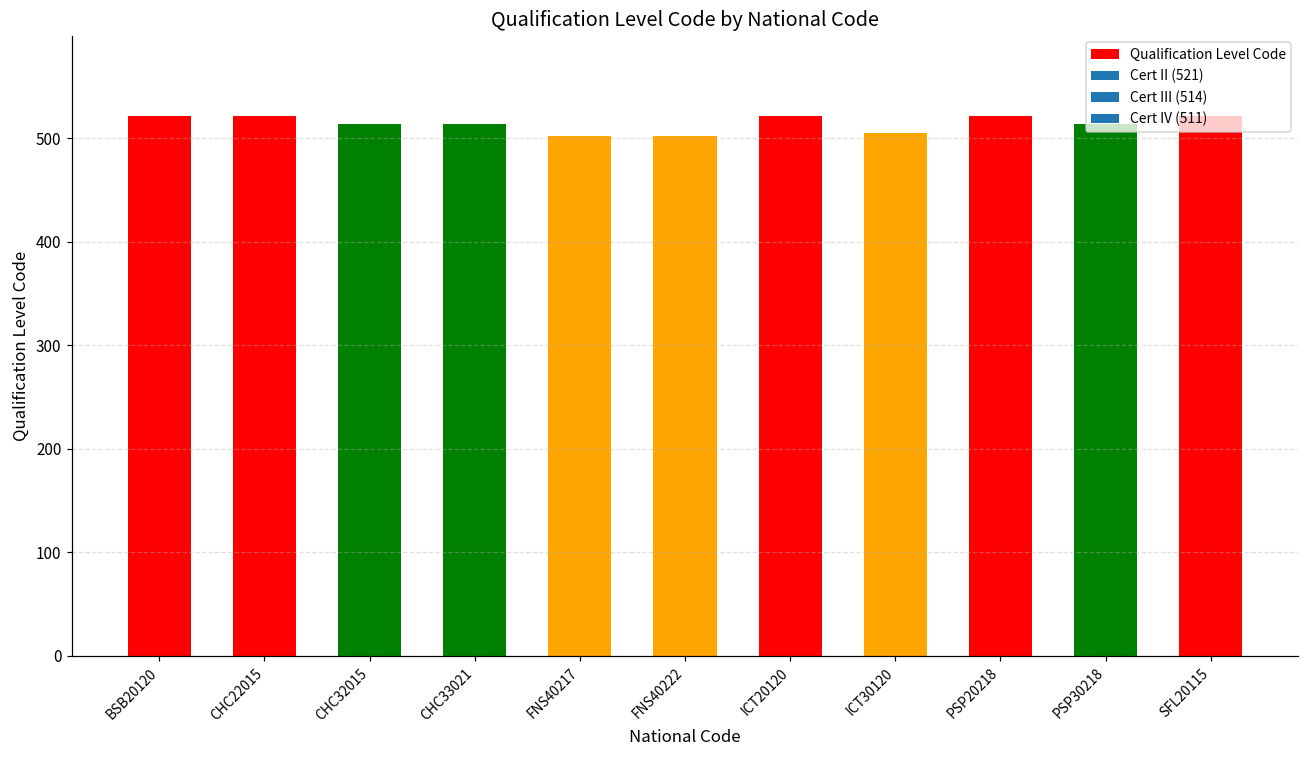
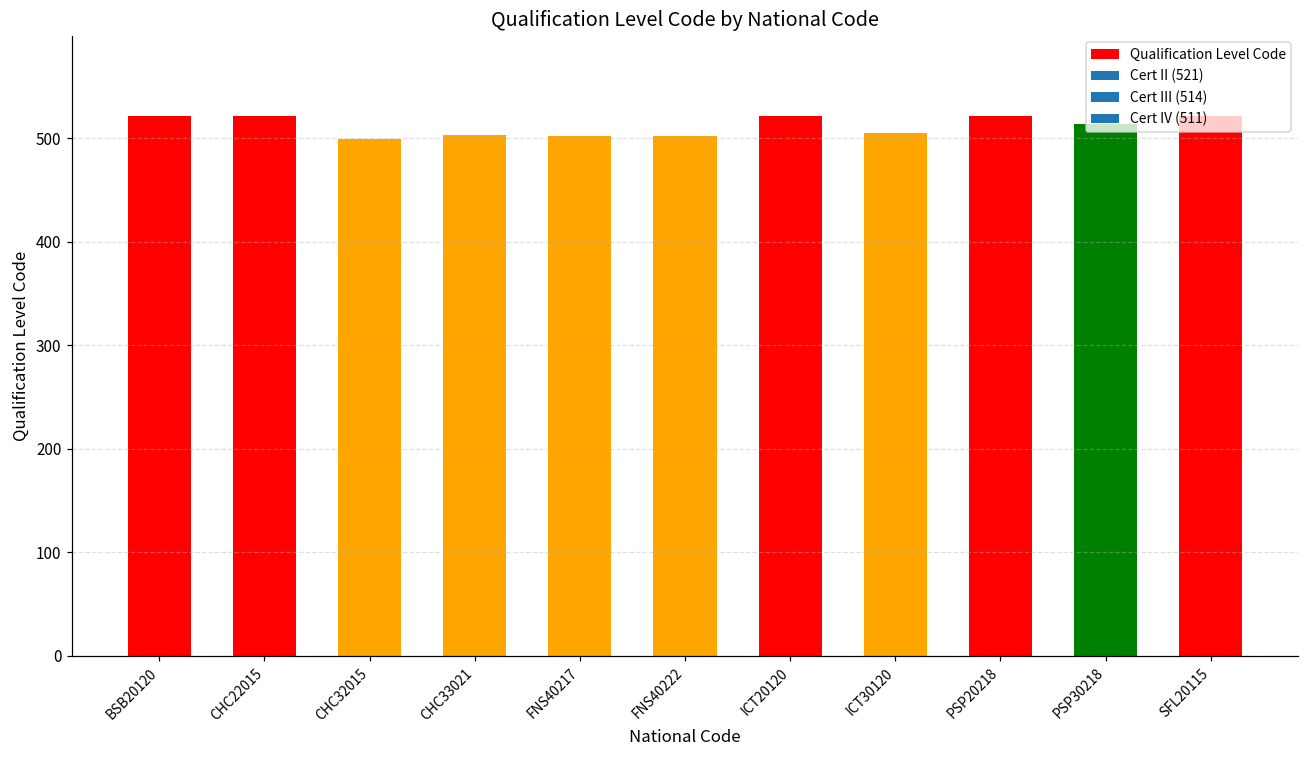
CHC32015: 510 -> 500
CHC33021: 510 -> 500
